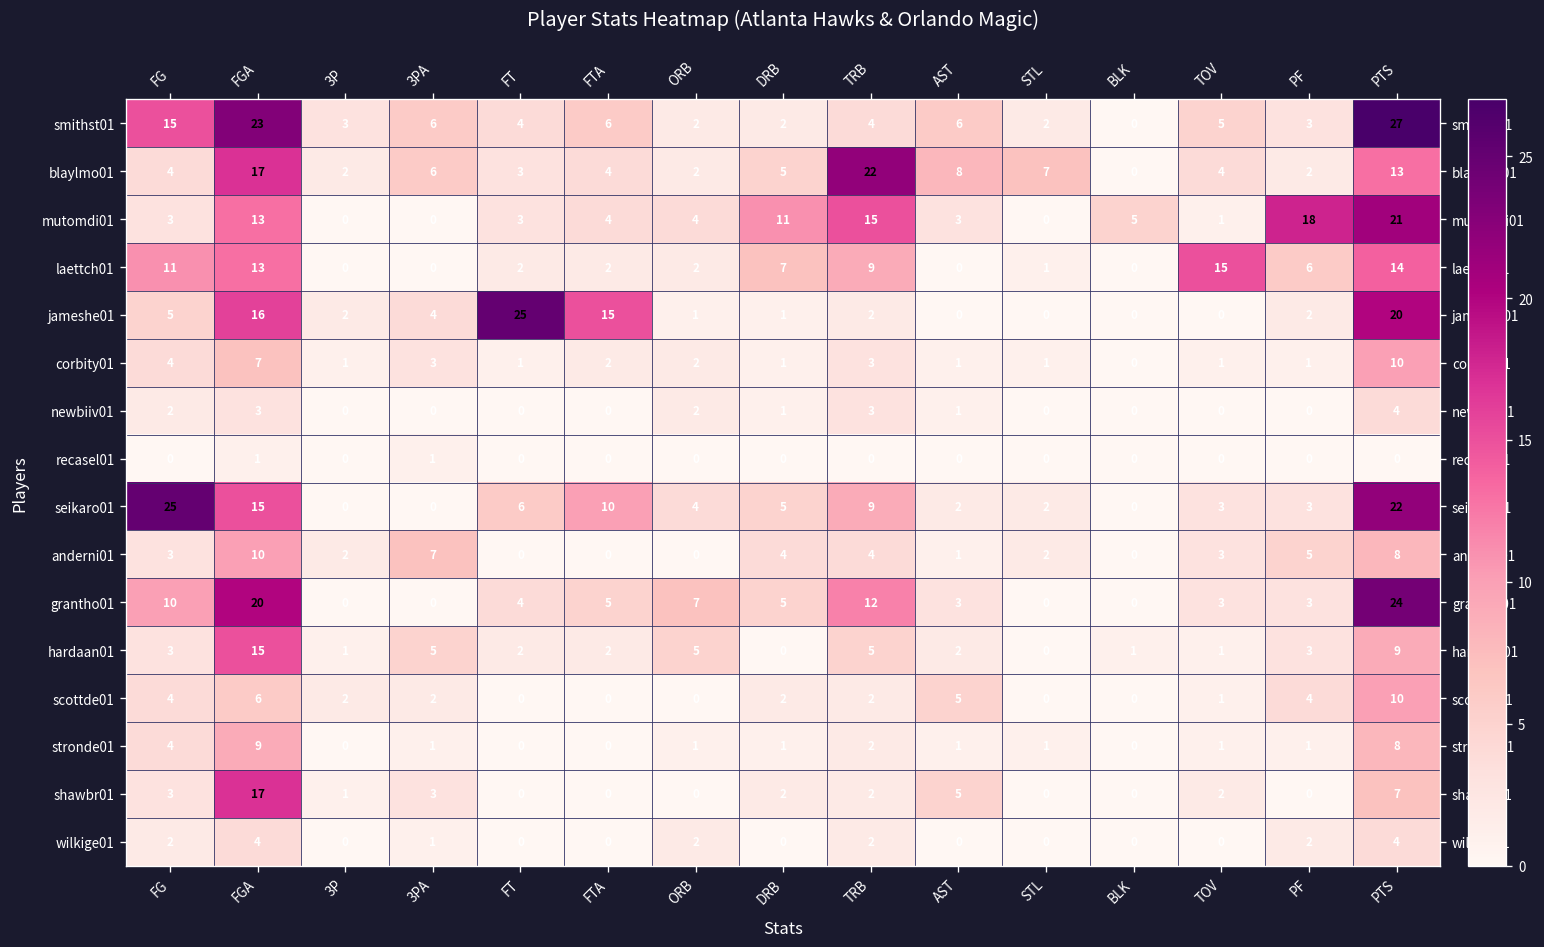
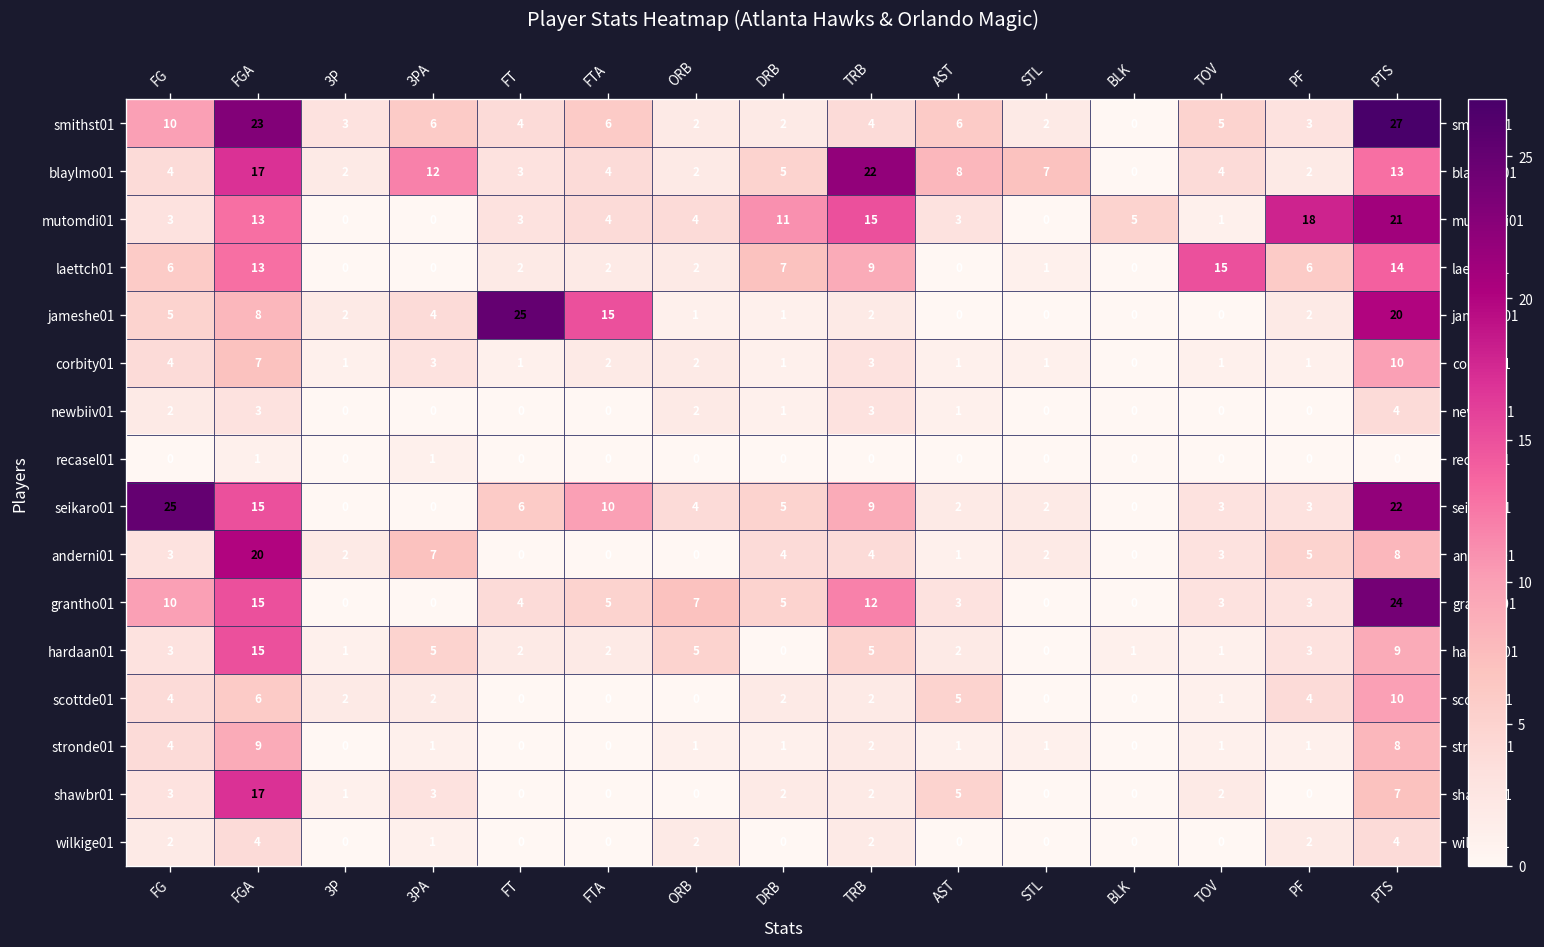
smithst01, FG: 15 -> 10
blaylmo01, 3PA: 6 -> 12
laettch01, FG: 11 -> 6
jameshe01, FGA: 16 -> 8
anderni01, FGA: 10 -> 20
grantho01, FGA: 20 -> 15
